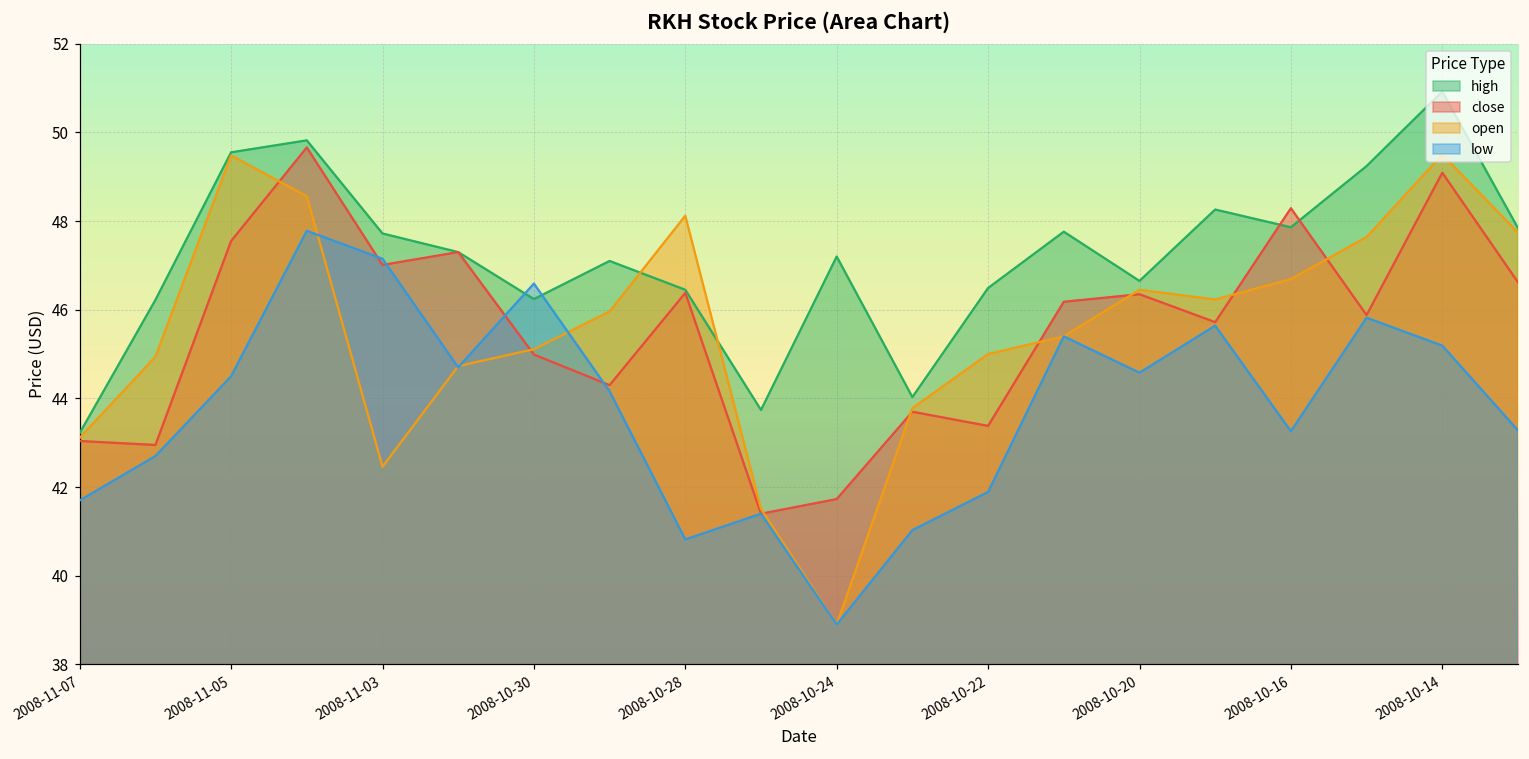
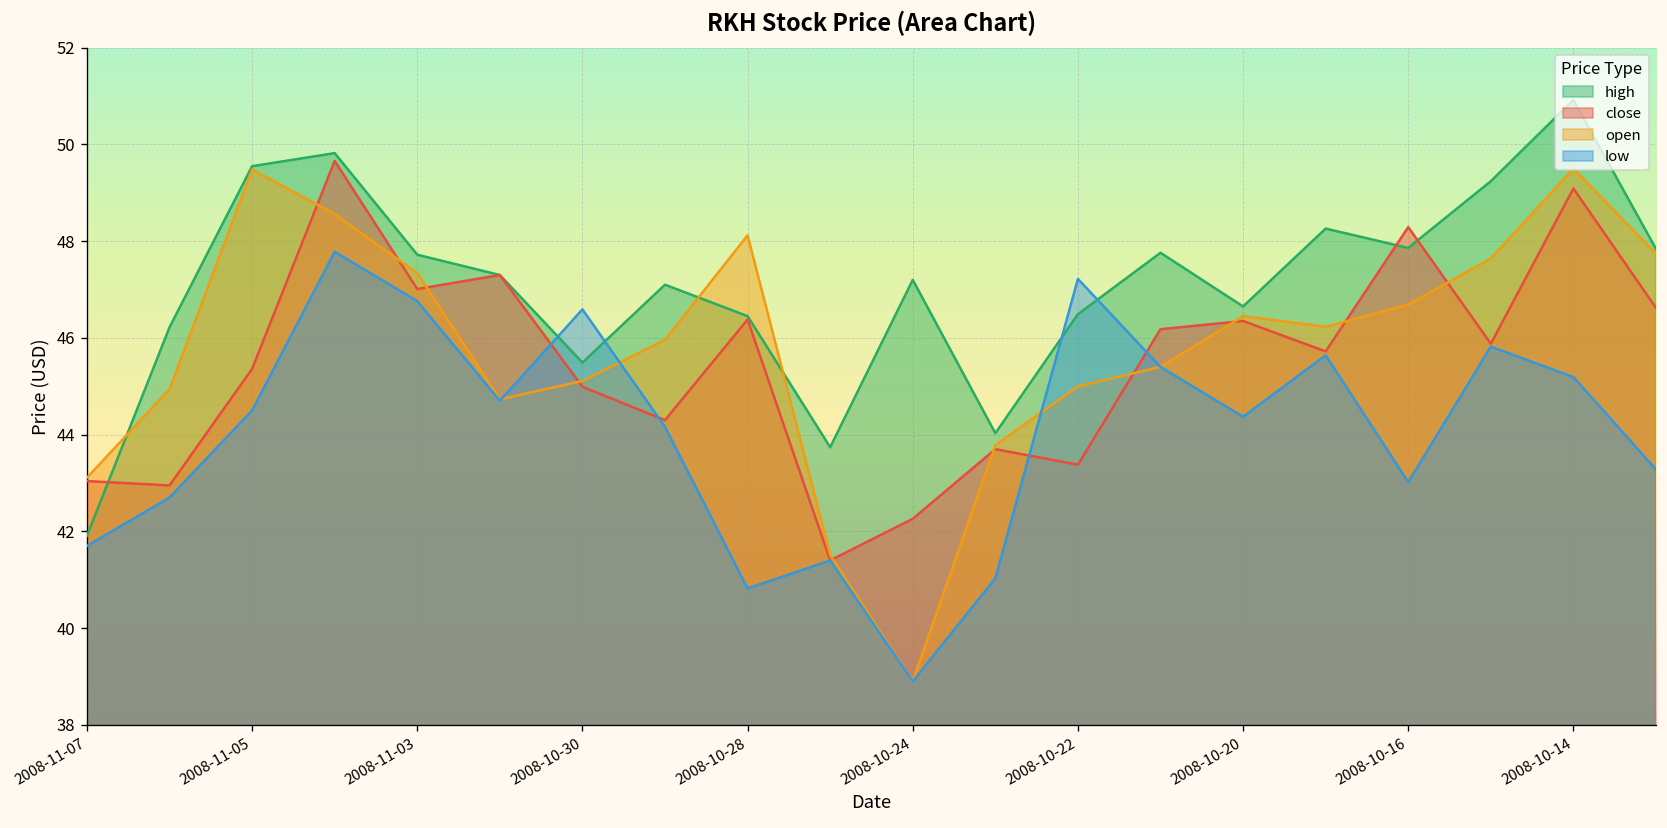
high, 2008-11-07: 43.2 -> 41.9
close, 2008-11-05: 47.6 -> 45.4
open, 2008-11-03: 42.5 -> 47.3
low, 2008-11-03: 47.2 -> 46.8
high, 2008-10-30: 46.2 -> 45.5
close, 2008-10-24: 41.7 -> 42.3
low, 2008-10-22: 41.9 -> 47.2
low, 2008-10-20: 44.6 -> 44.4
low, 2008-10-16: 43.3 -> 43.0
